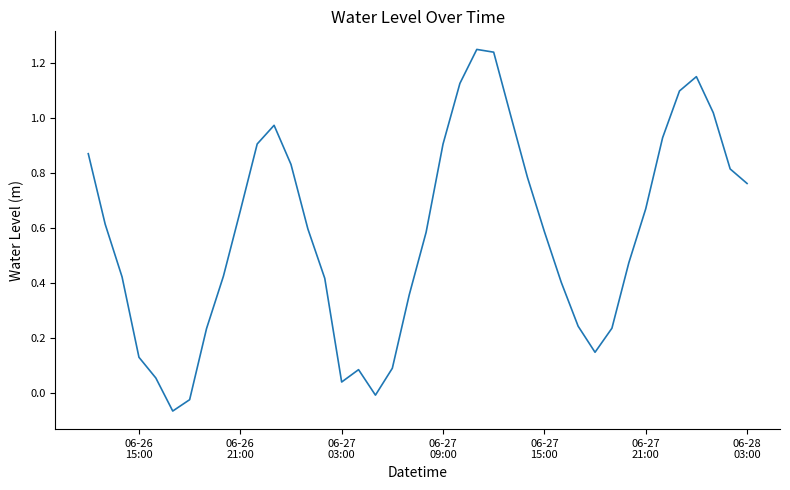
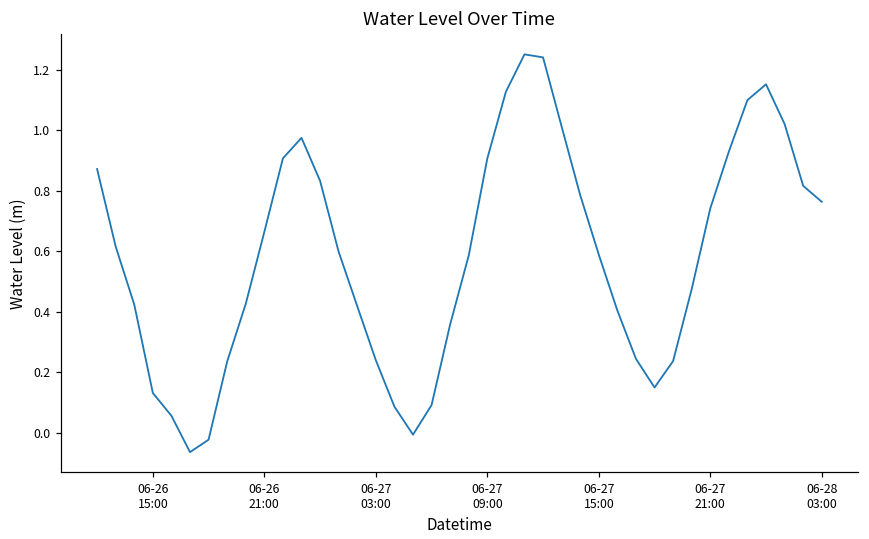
06-27 03:00: 0.04 -> 0.24
06-27 21:00: 0.67 -> 0.74
